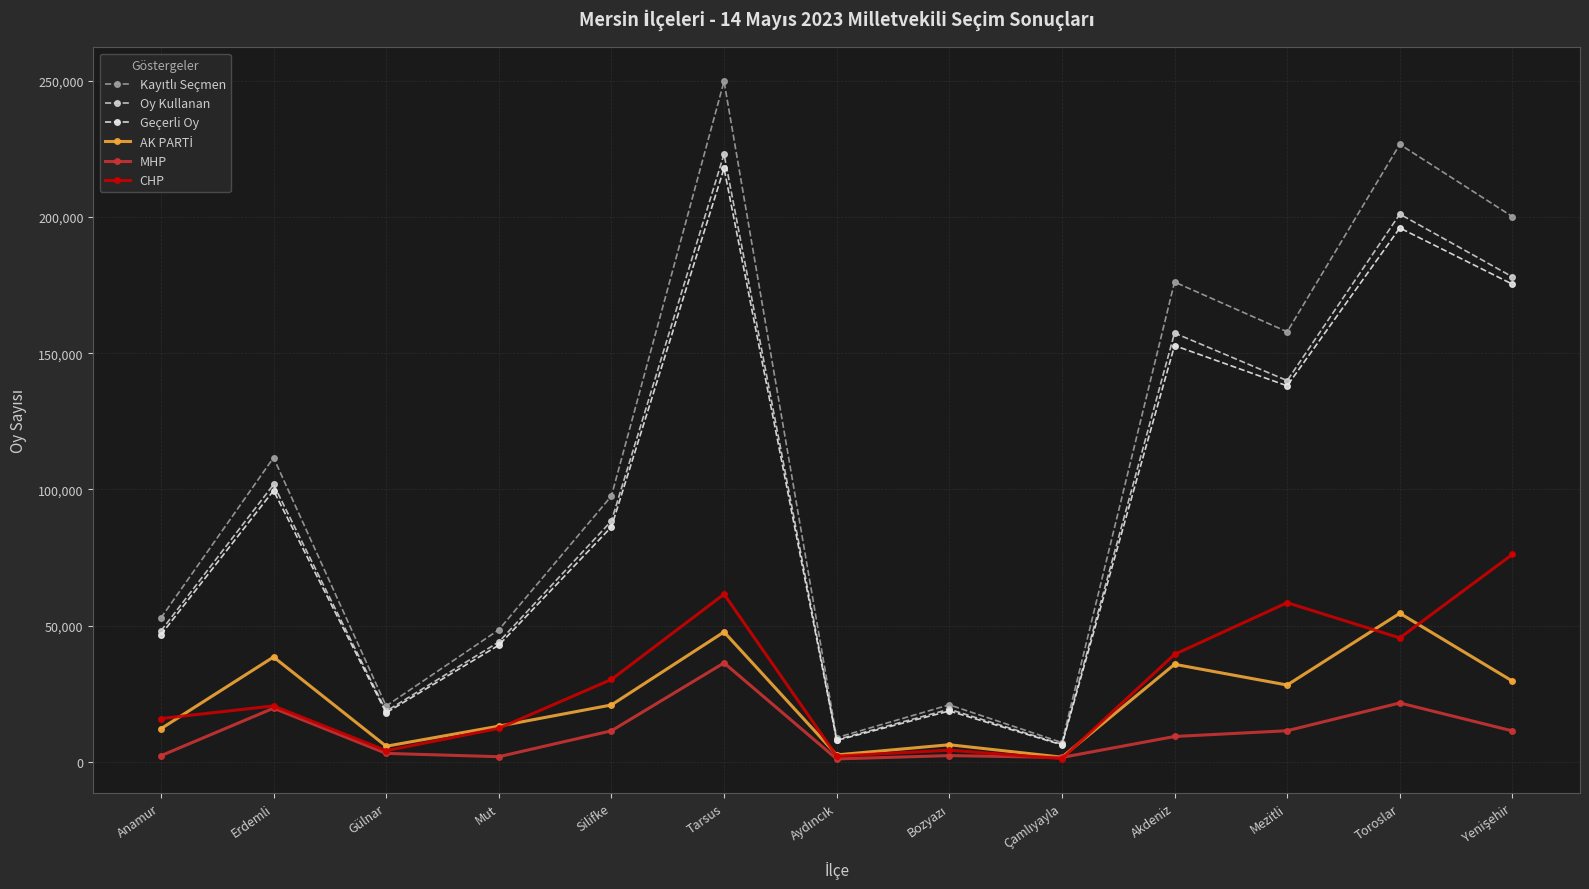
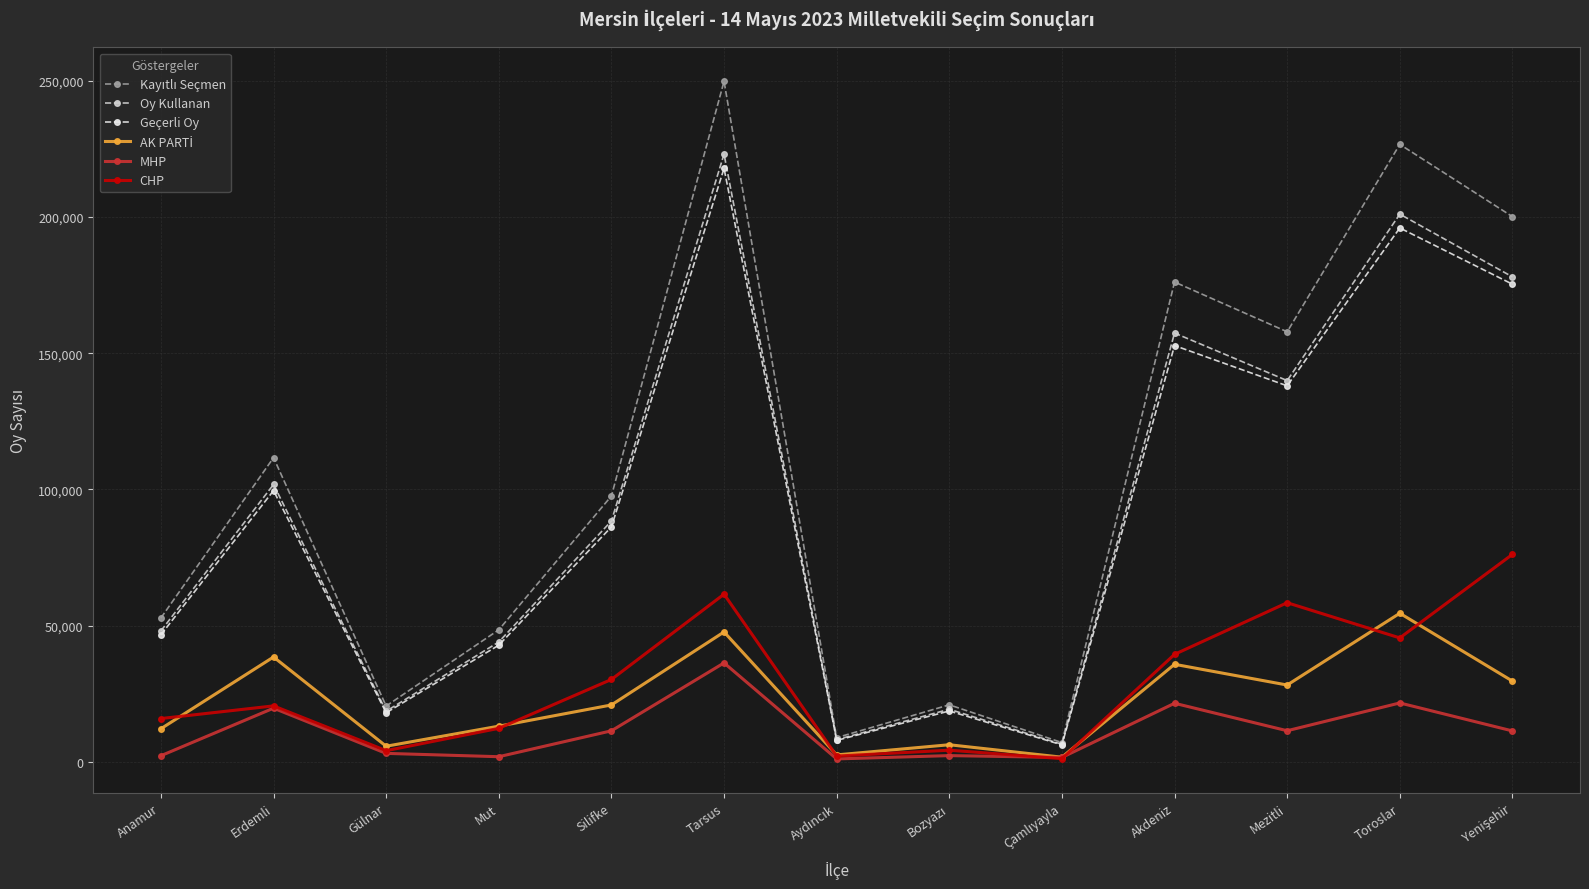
MHP, Akdeniz: 9,000 -> 22,000
